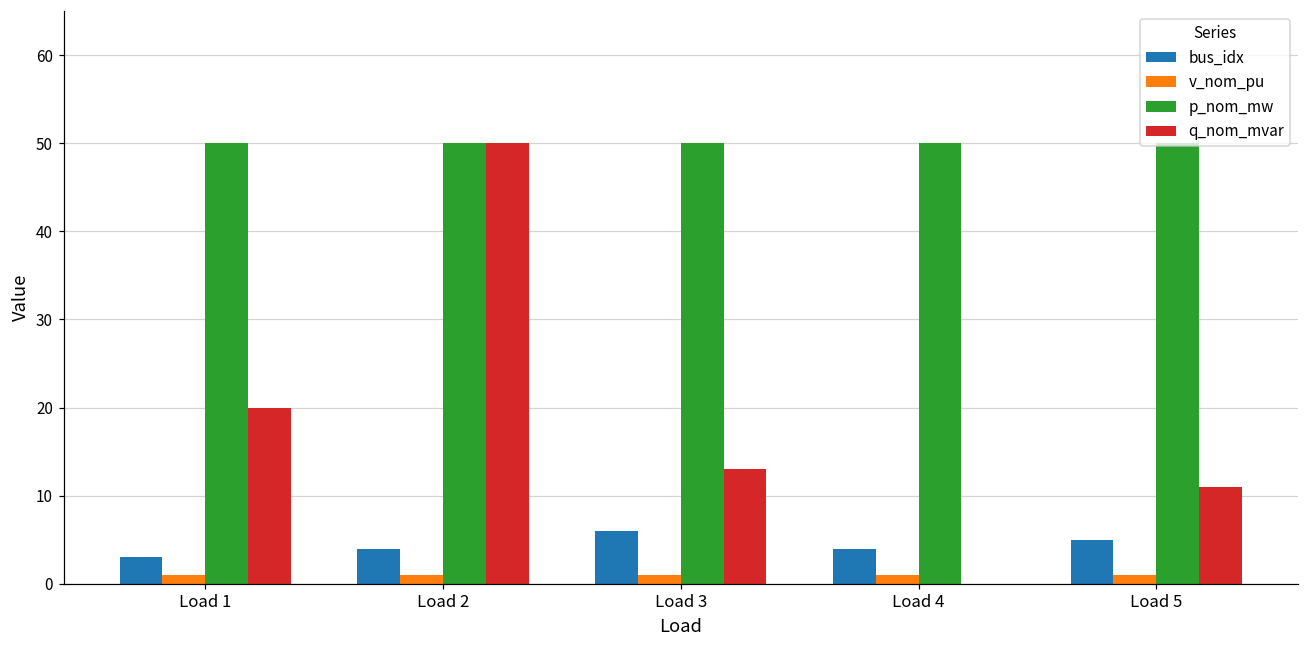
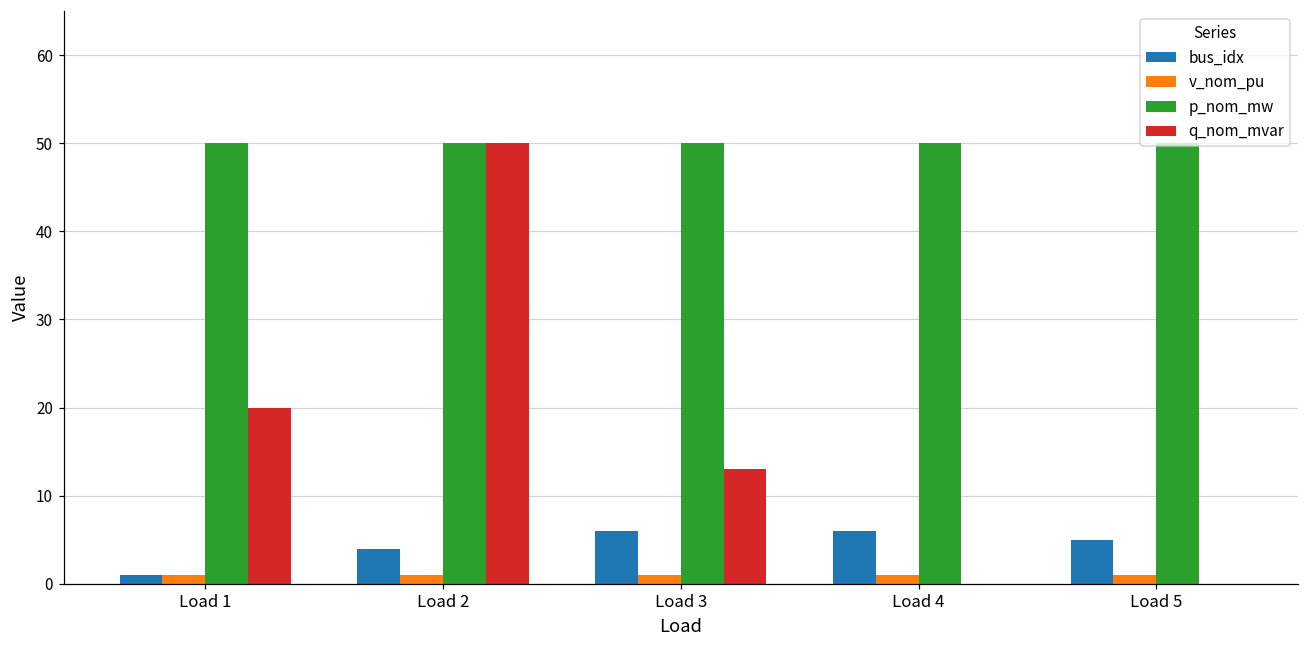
bus_idx, Load 1: 3 -> 1
bus_idx, Load 4: 4 -> 6
q_nom_mvar, Load 5: 11 -> 0
